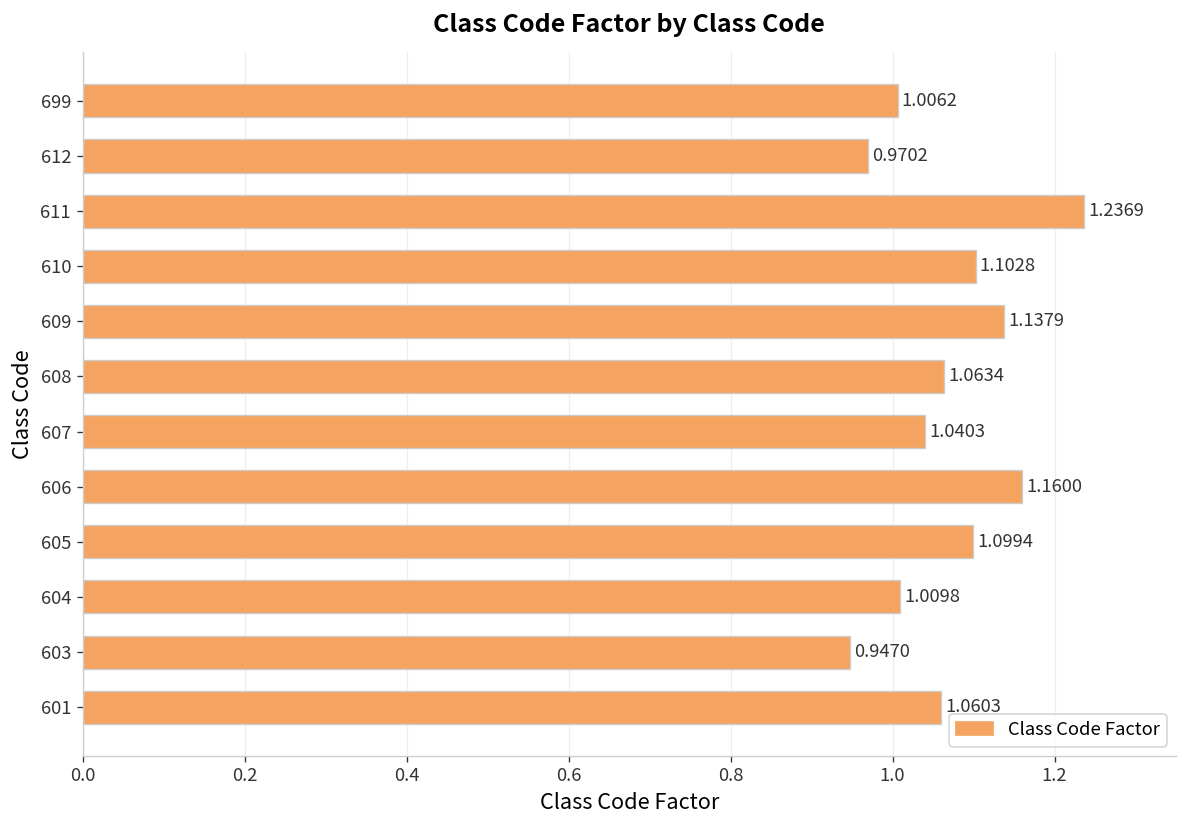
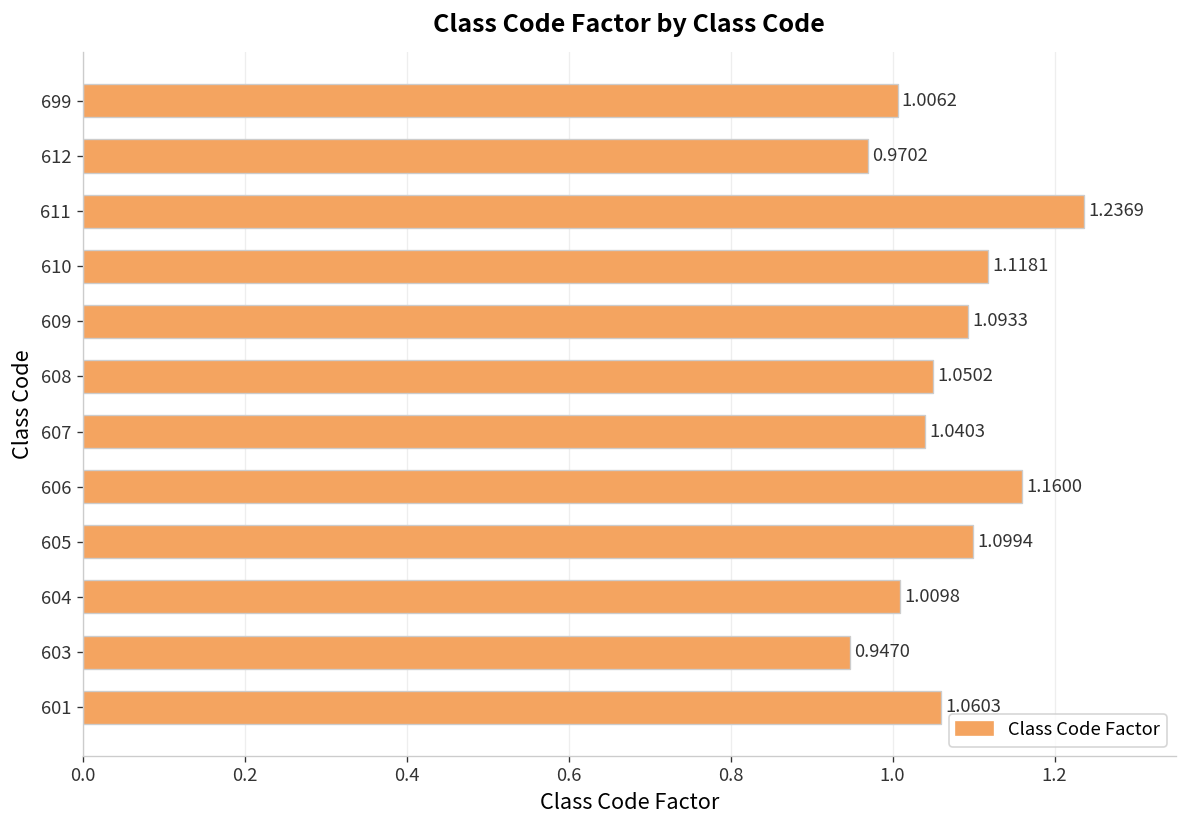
610: 1.1028 -> 1.1181
609: 1.1379 -> 1.0933
608: 1.0634 -> 1.0502
